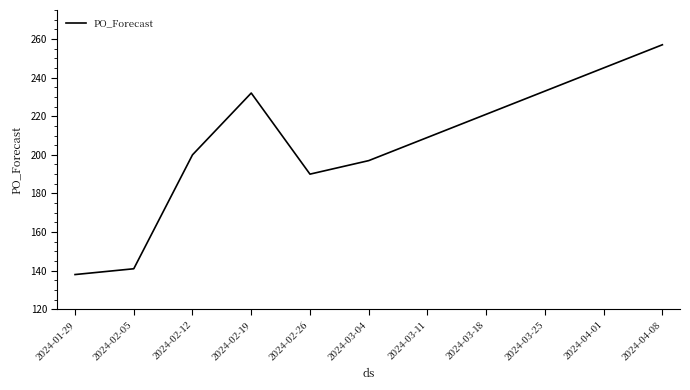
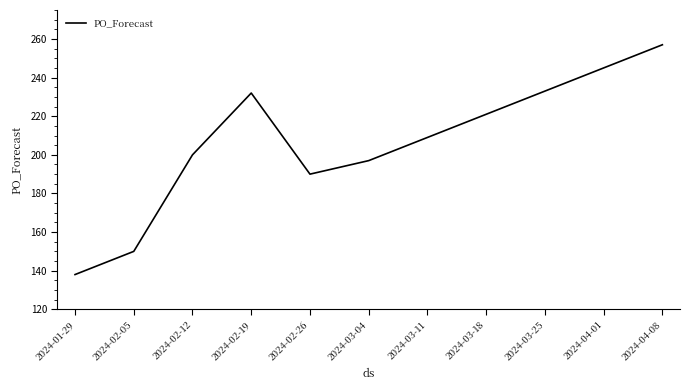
2024-02-05: 141 -> 150
